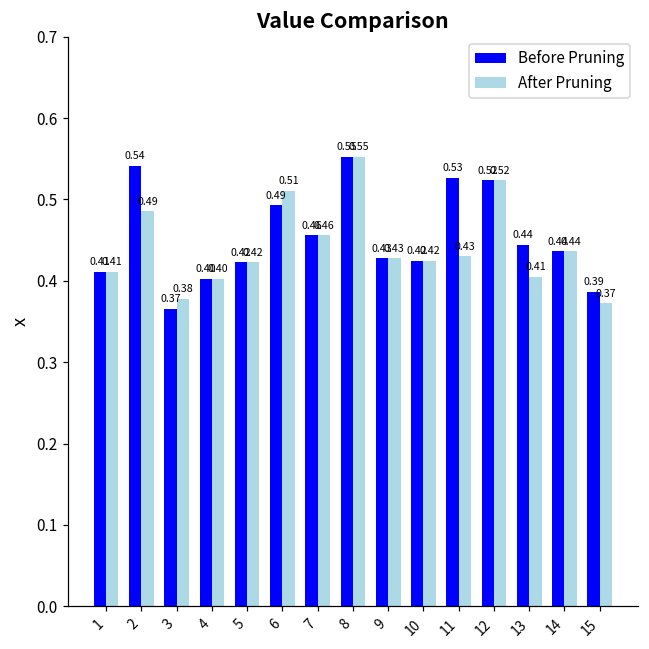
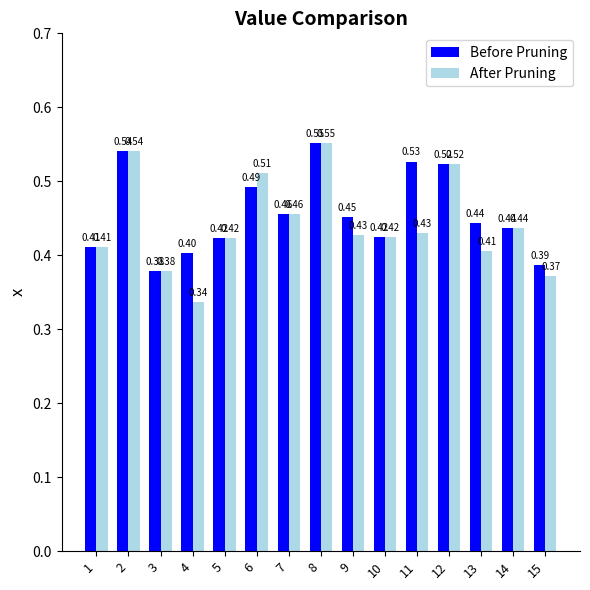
After Pruning, 2: 0.49 -> 0.54
Before Pruning, 3: 0.37 -> 0.38
After Pruning, 4: 0.40 -> 0.34
Before Pruning, 9: 0.43 -> 0.45
